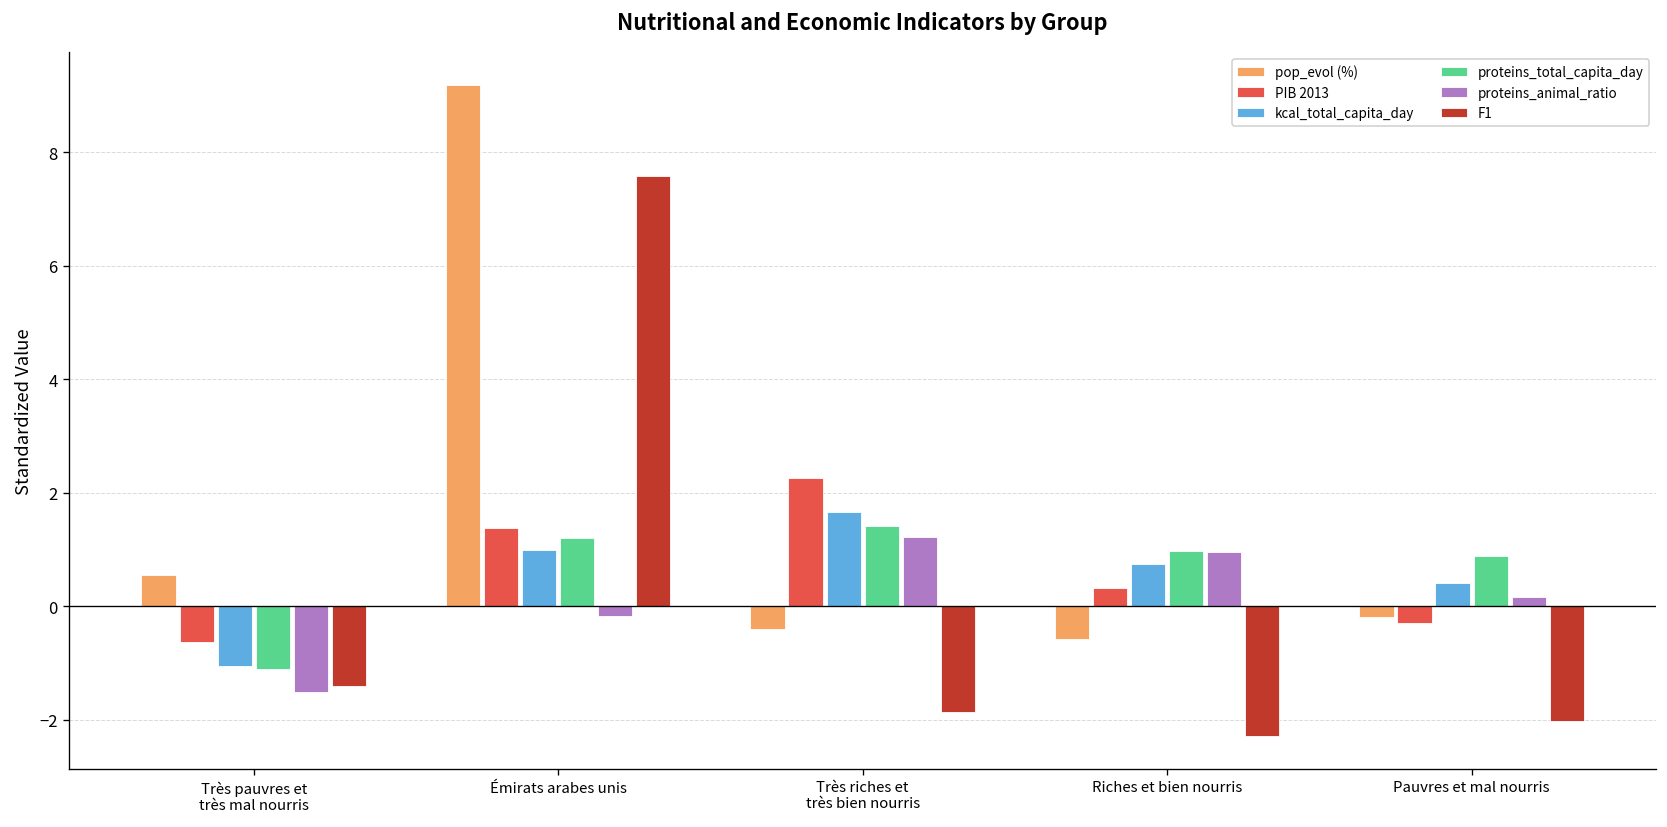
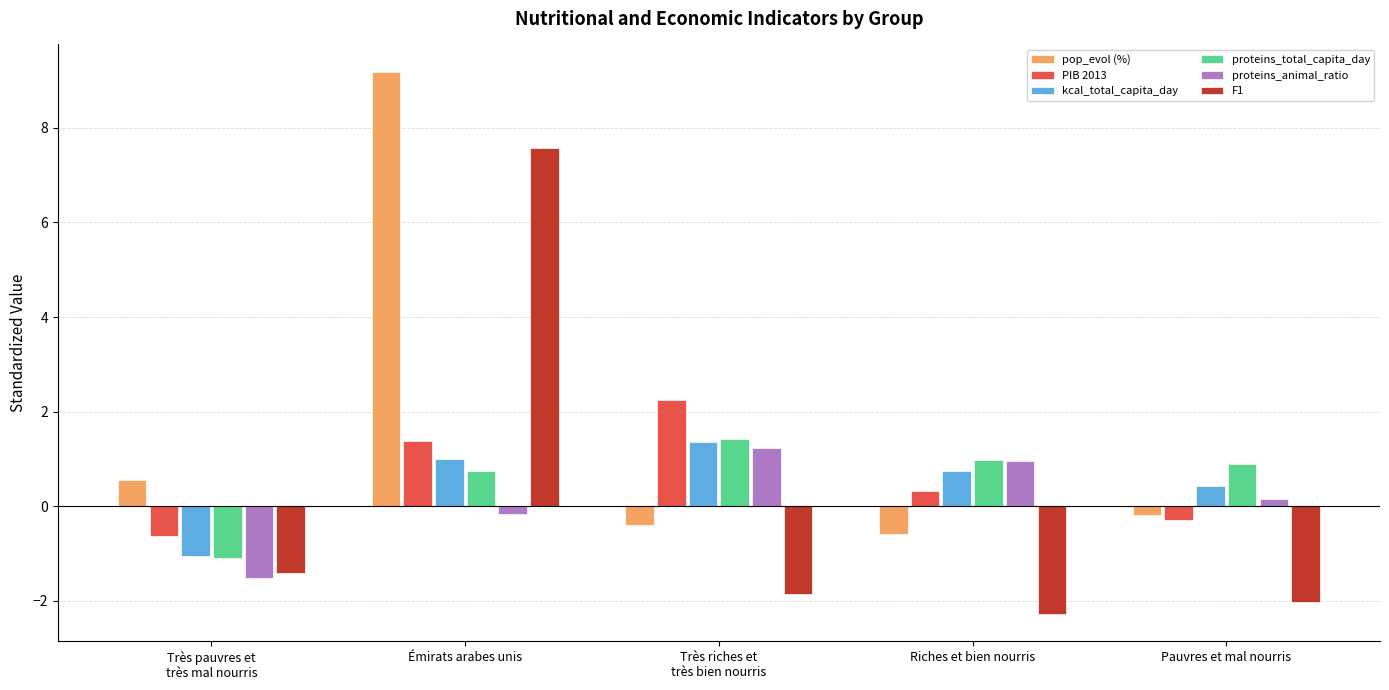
proteins_total_capita_day, Émirats arabes unis: 1.2 -> 0.7
kcal_total_capita_day, Très riches et très bien nourris: 1.7 -> 1.4
